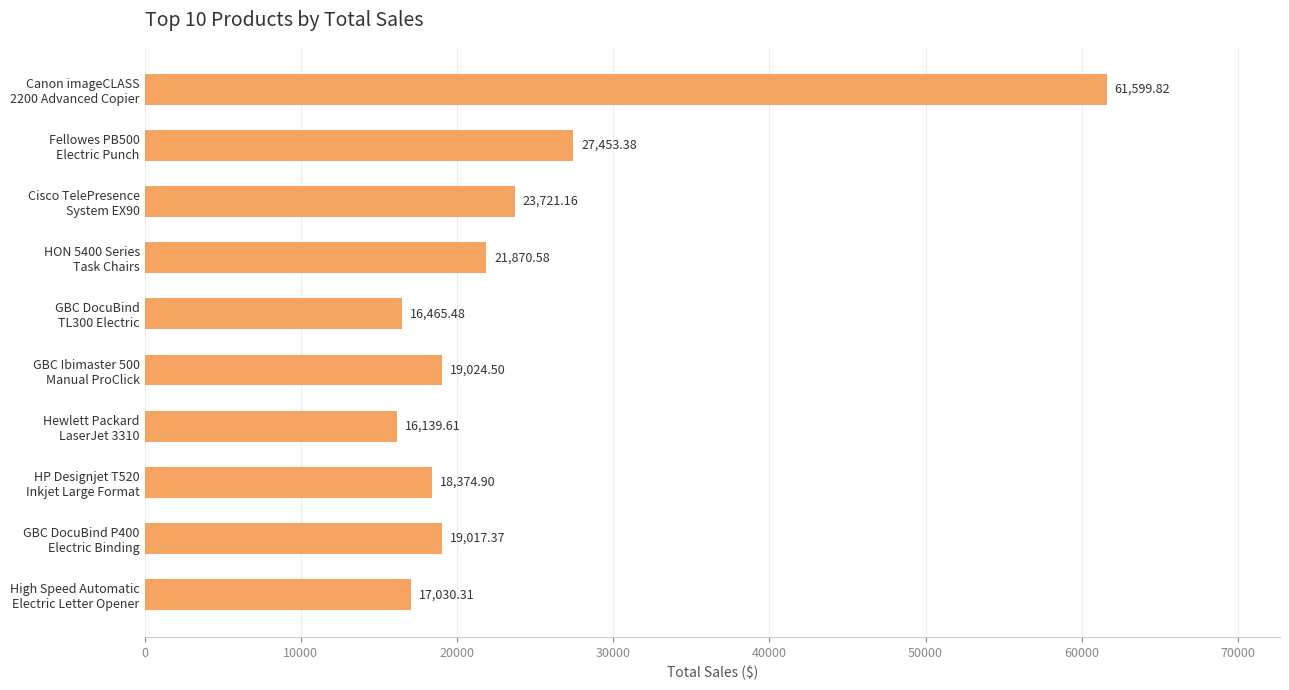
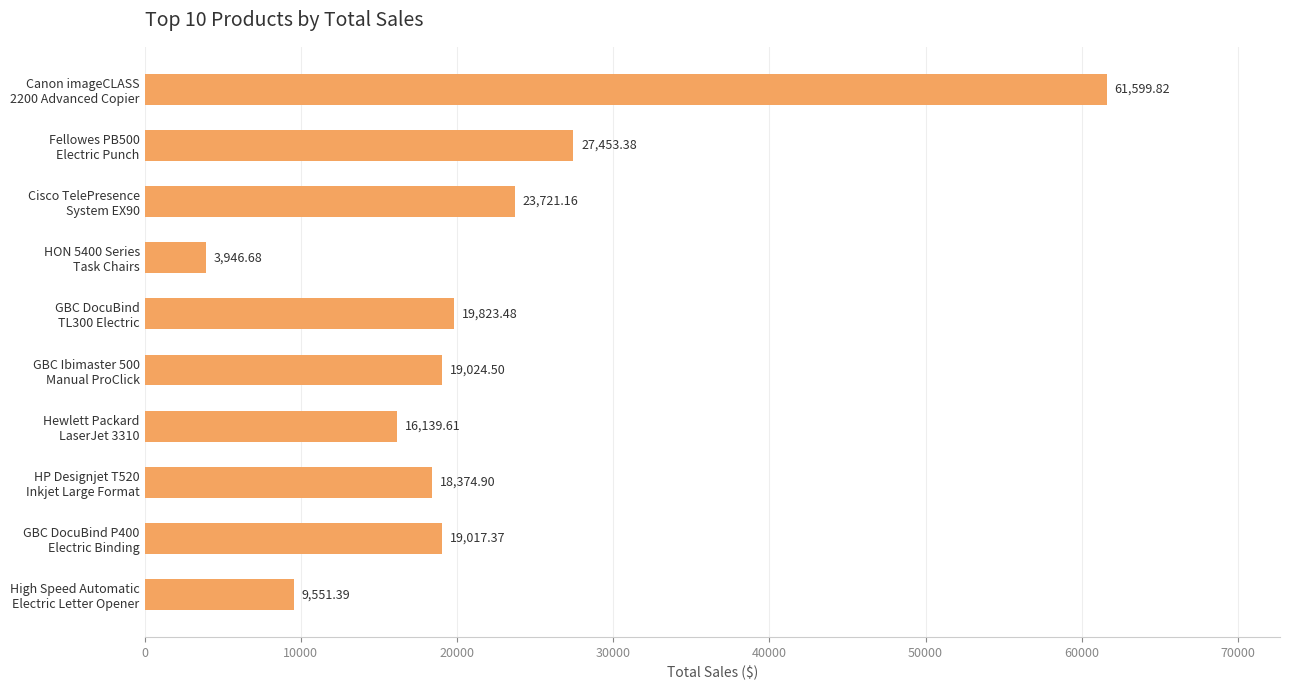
HON 5400 Series Task Chairs: 21,870.58 -> 3,946.68
GBC DocuBind TL300 Electric: 16,465.48 -> 19,823.48
High Speed Automatic Electric Letter Opener: 17,030.31 -> 9,551.39
